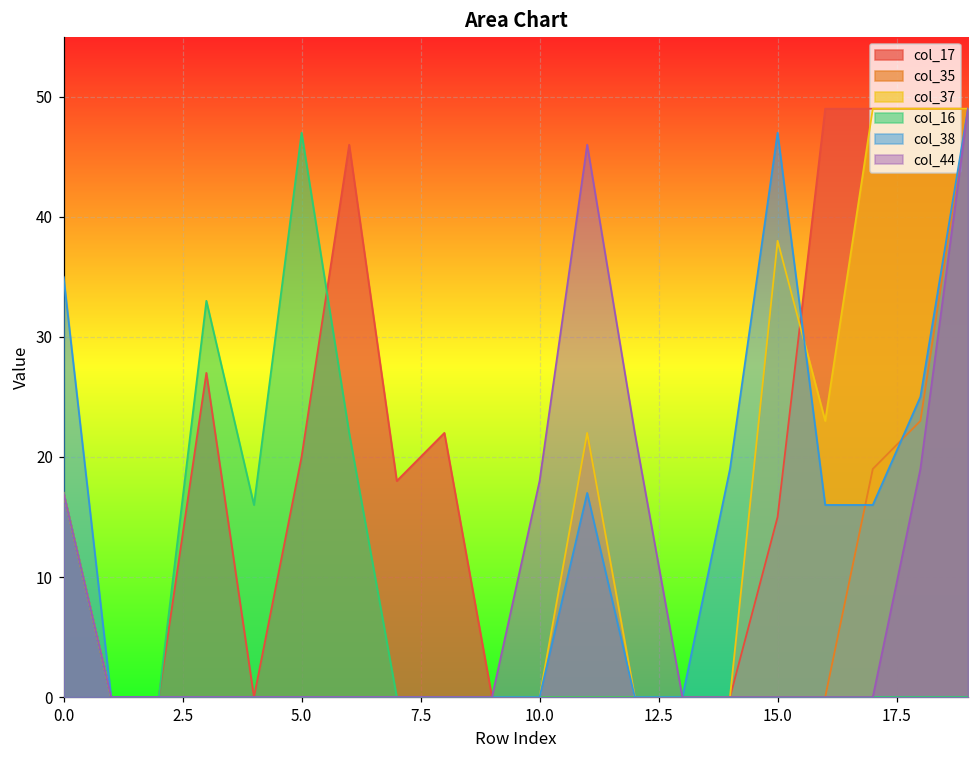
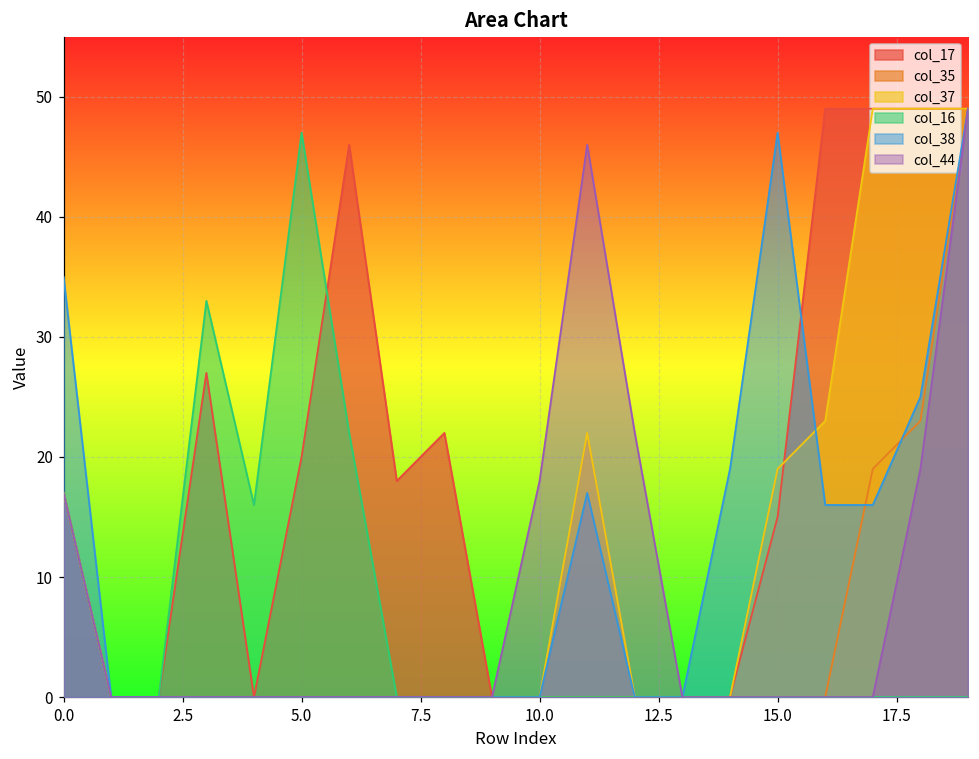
col_37, 15.0: 38 -> 19
